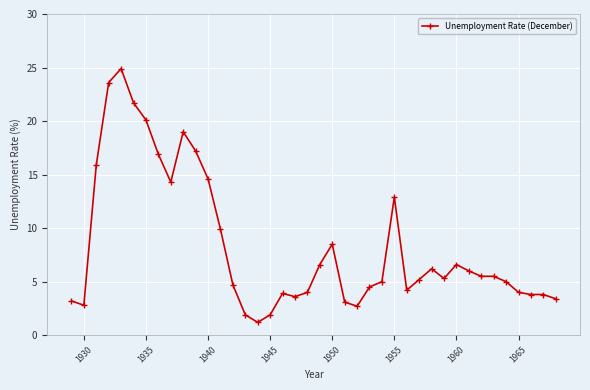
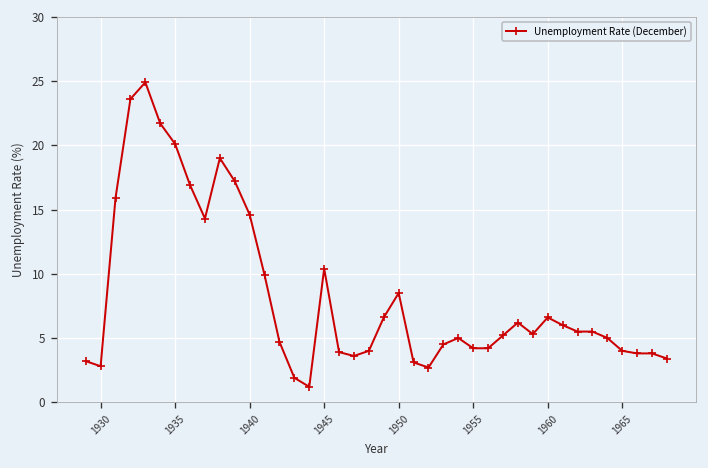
1945: 1.9 -> 10.4
1955: 12.9 -> 4.2
